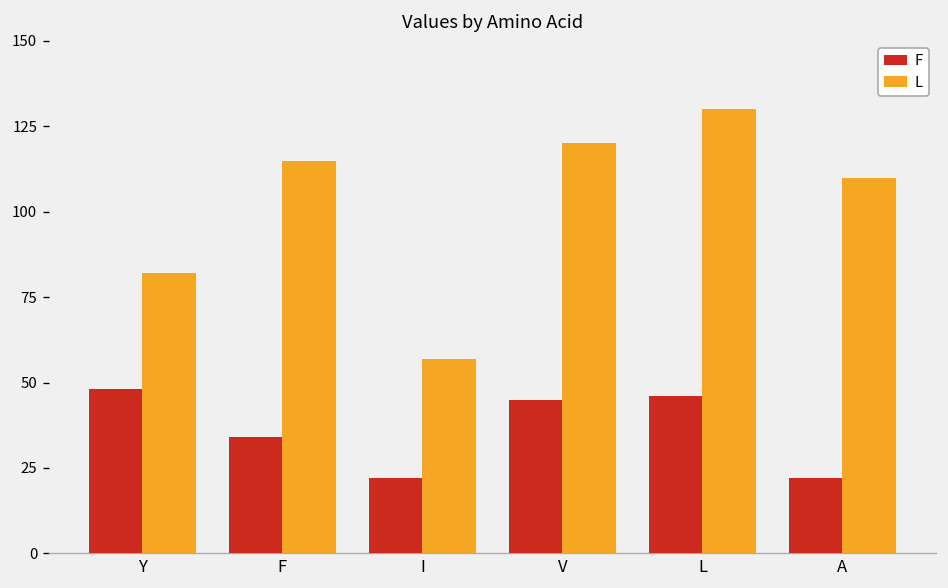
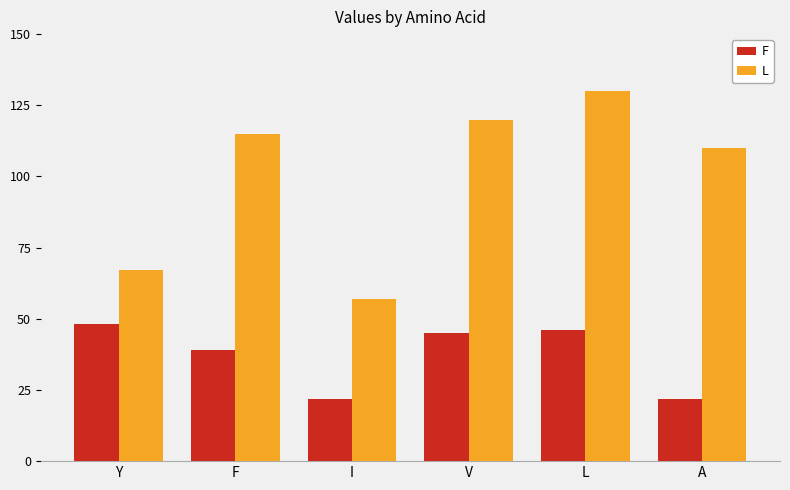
L, Y: 82 -> 67
F, F: 34 -> 39
